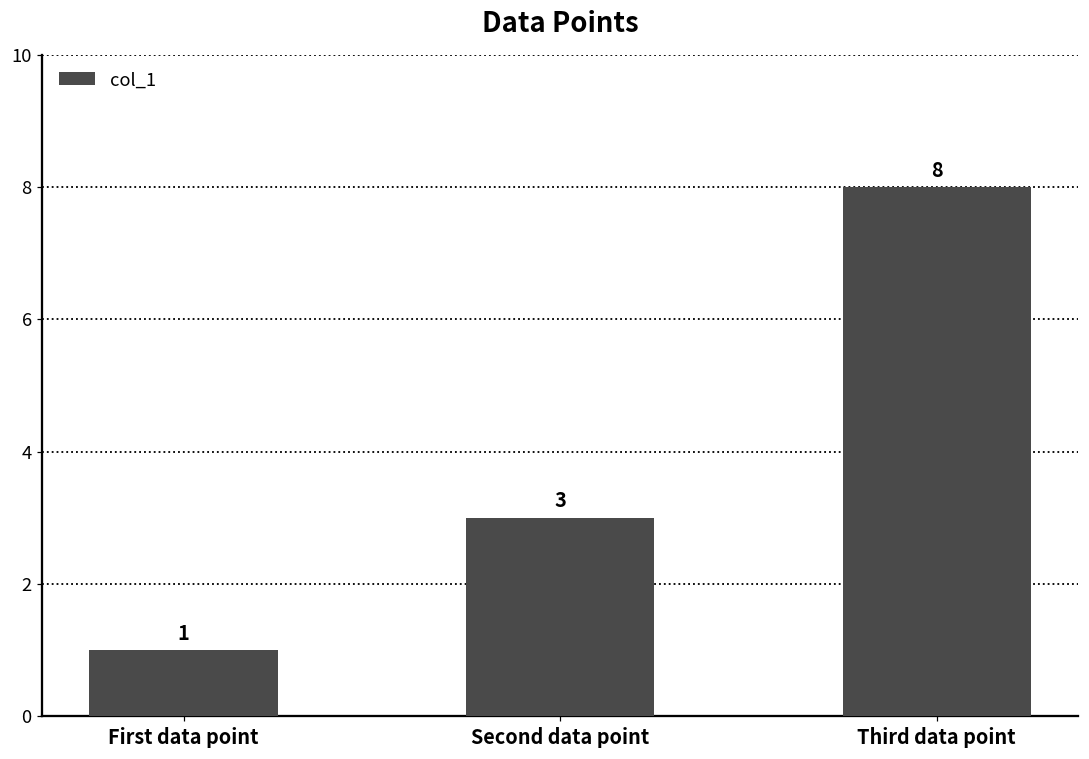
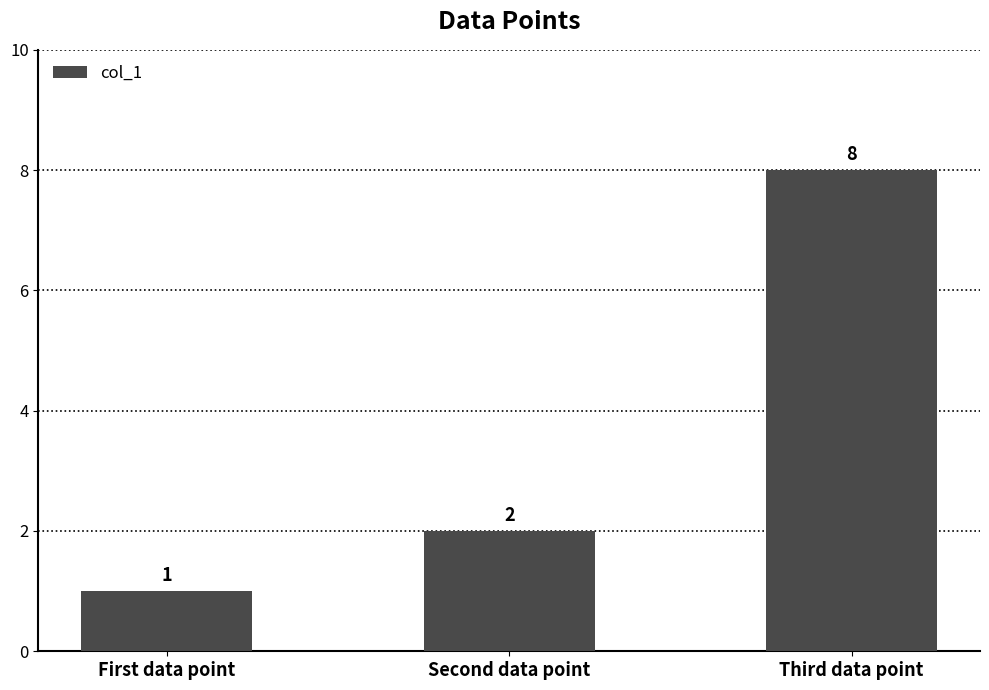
Second data point: 3 -> 2
